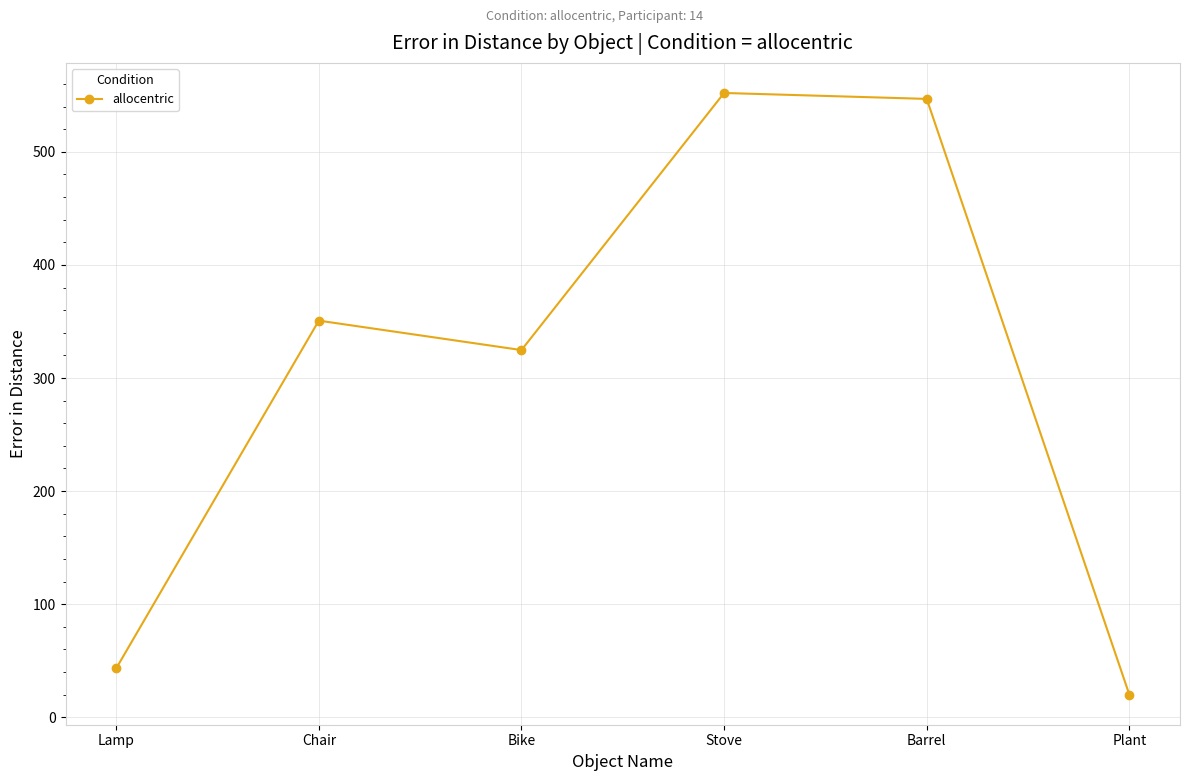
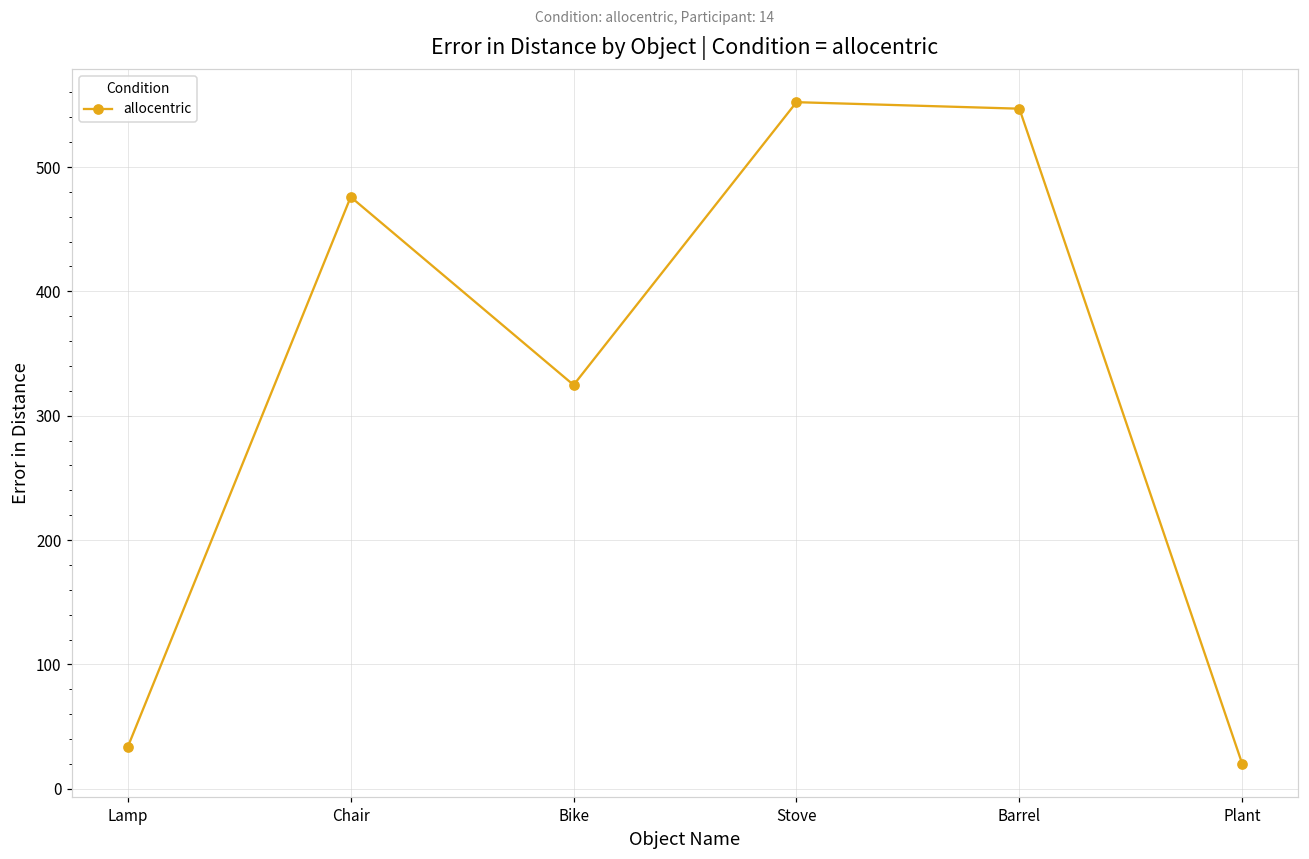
Lamp: 43 -> 34
Chair: 351 -> 476
